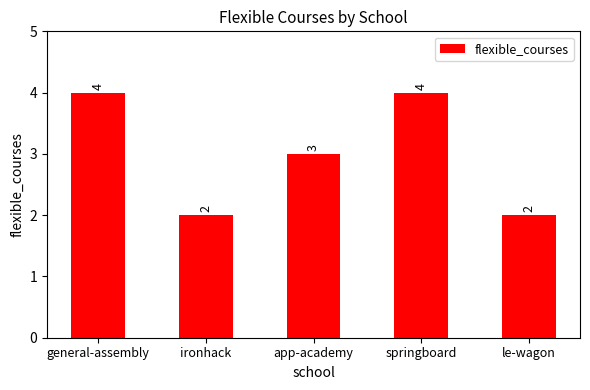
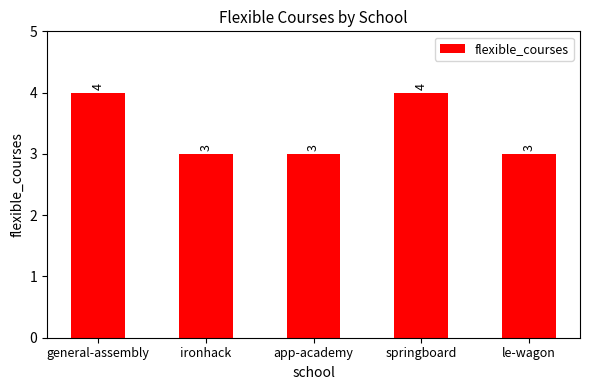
ironhack: 2 -> 3
le-wagon: 2 -> 3
